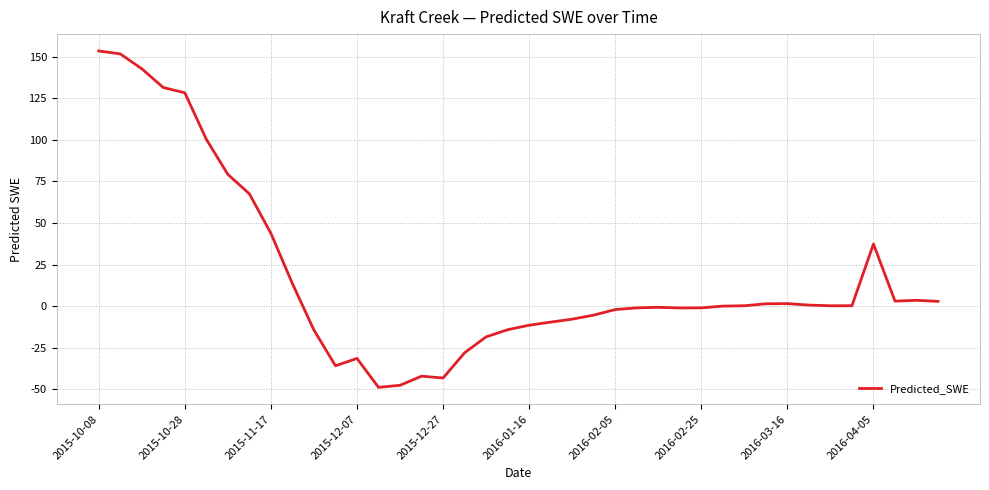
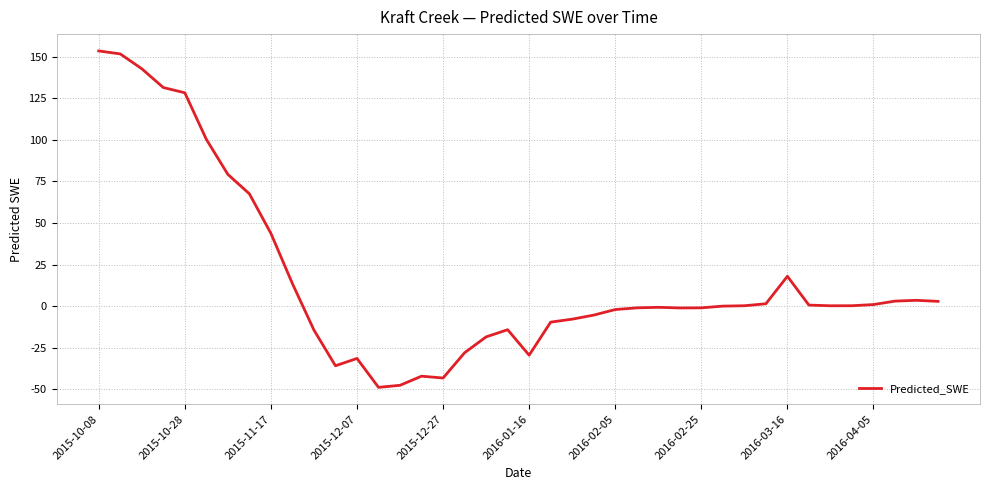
2016-01-16: -11 -> -30
2016-03-16: 1 -> 18
2016-04-05: 37 -> 1
